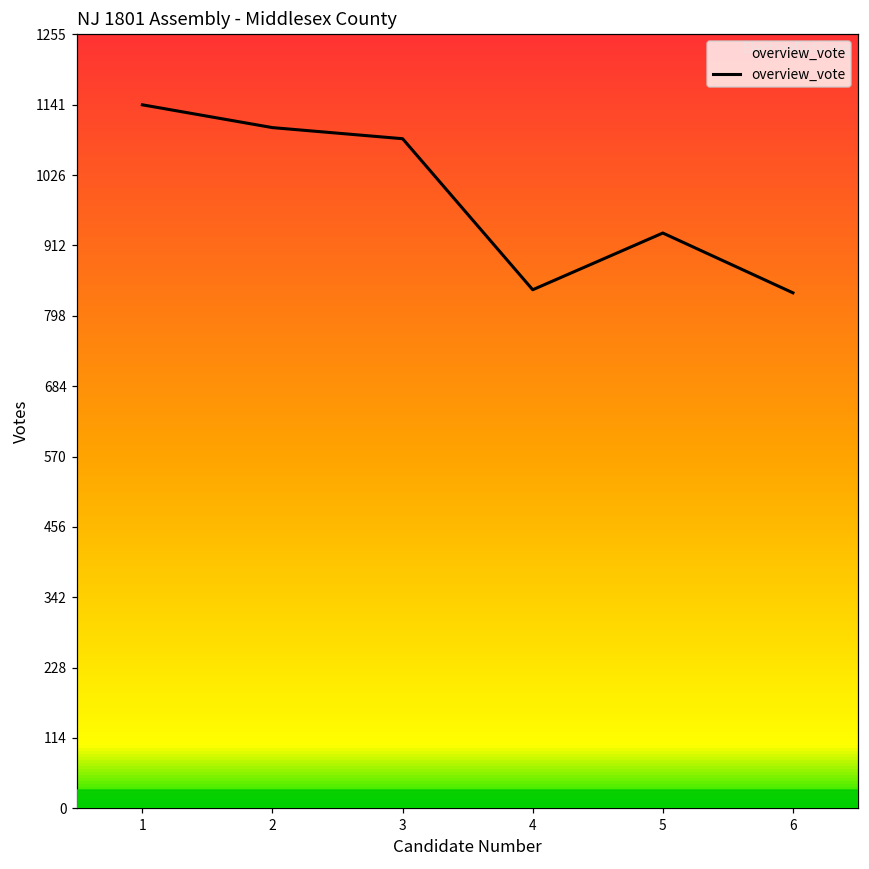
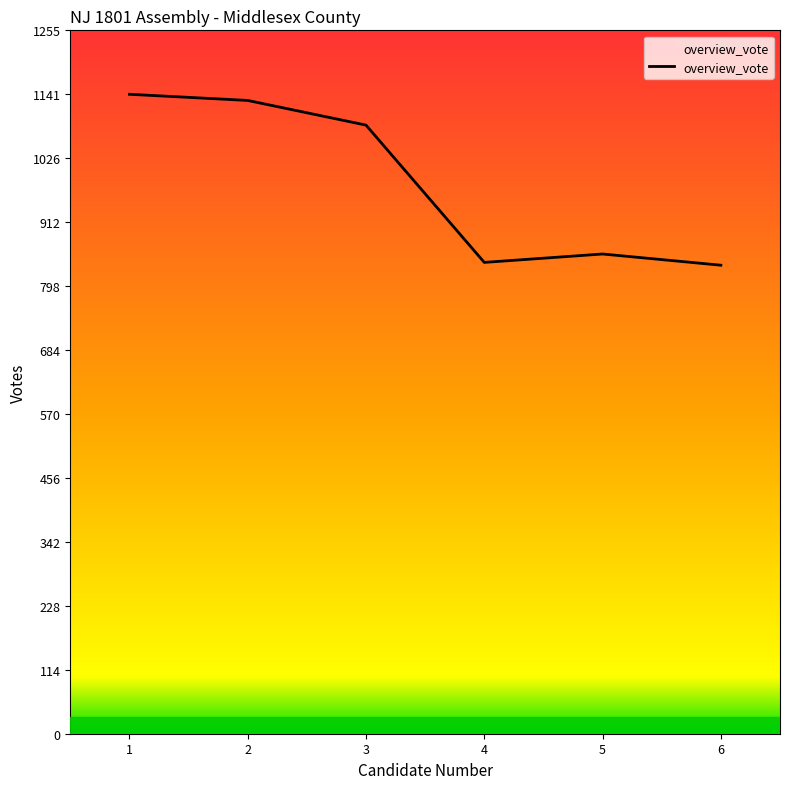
2: 1100 -> 1130
5: 930 -> 860
